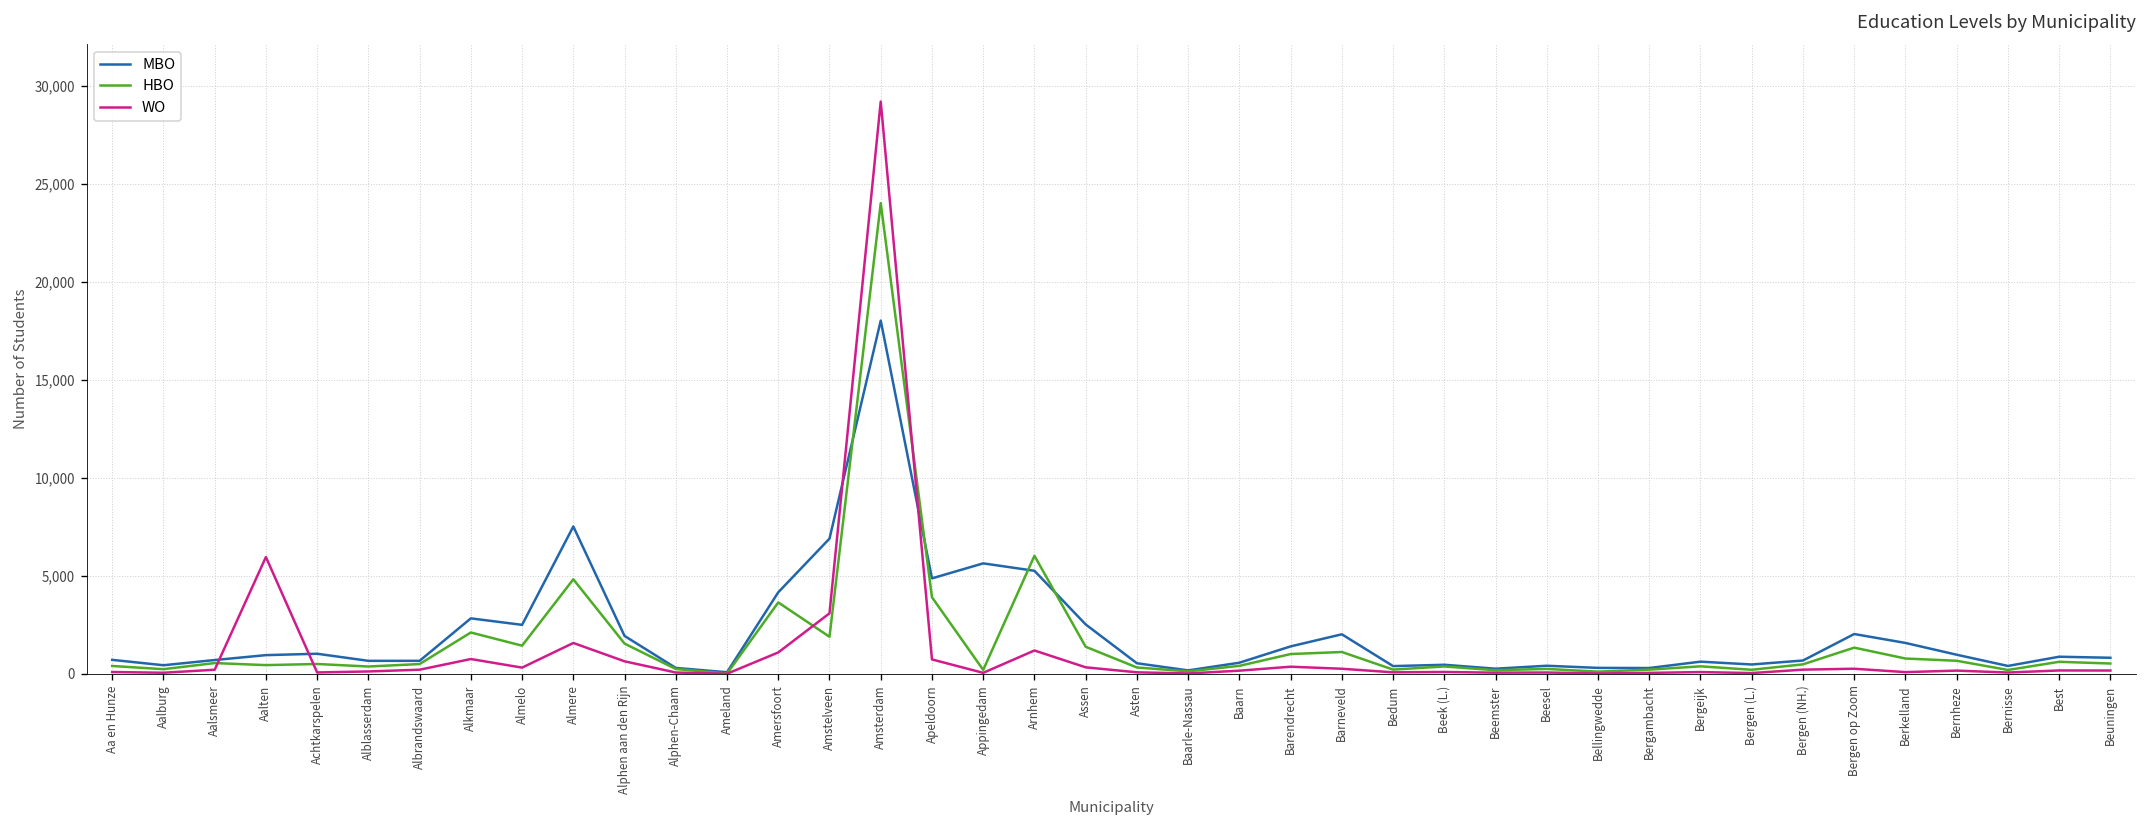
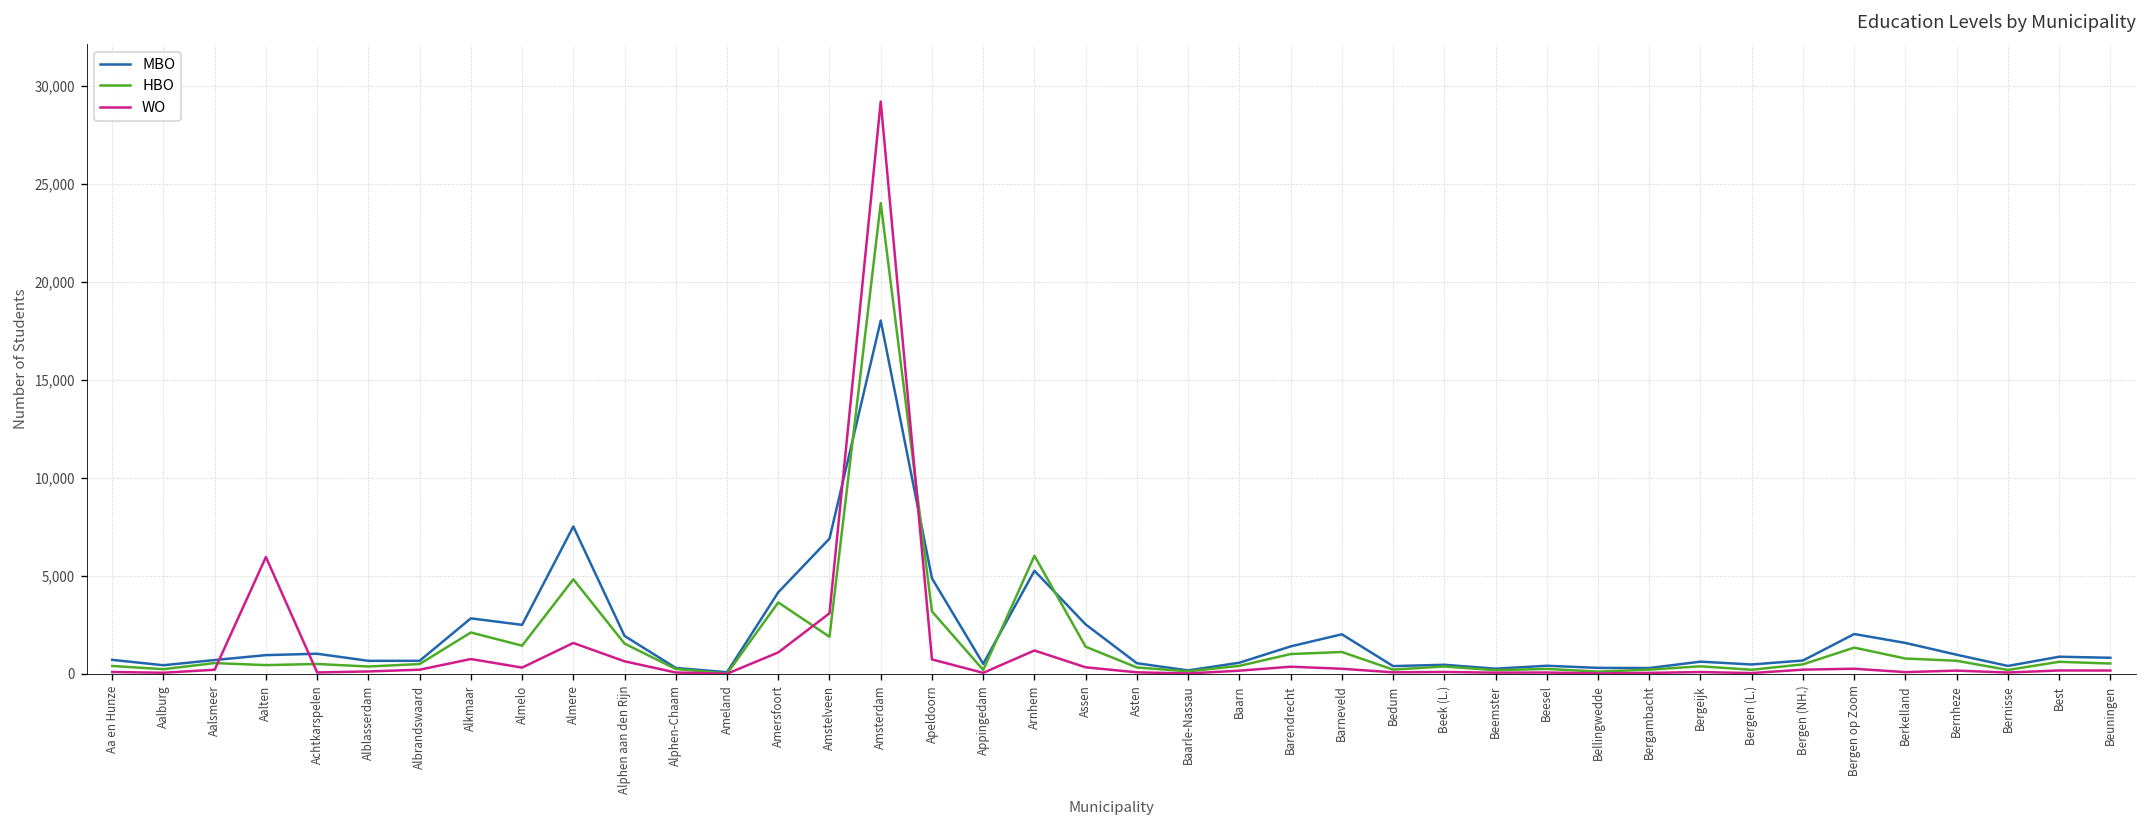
HBO, Apeldoorn: 3,900 -> 3,200
MBO, Appingedam: 5,600 -> 500
